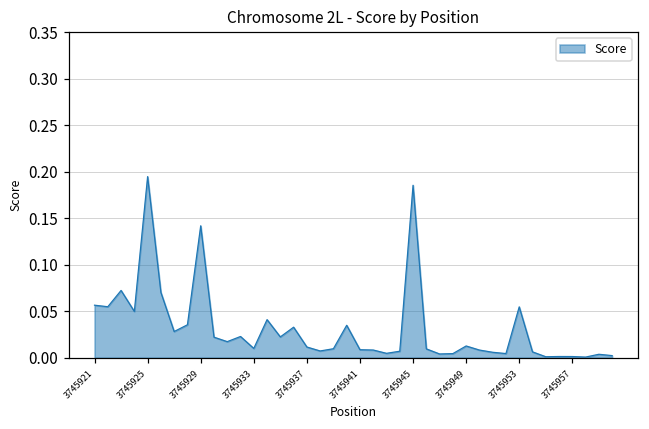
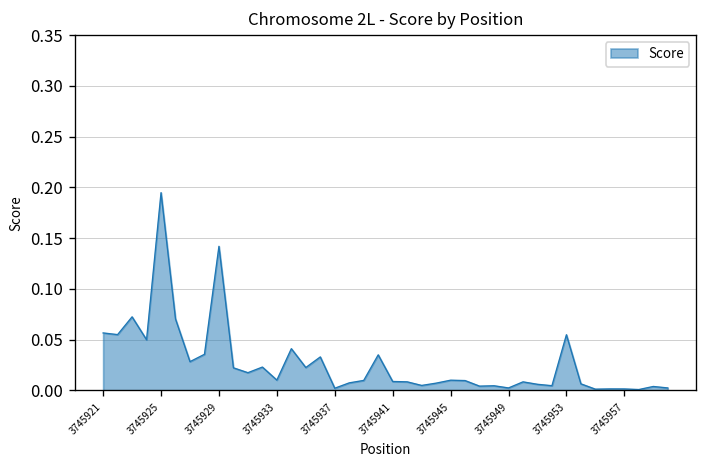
3745937: 0.01 -> 0.00
3745945: 0.19 -> 0.01
3745949: 0.01 -> 0.00
